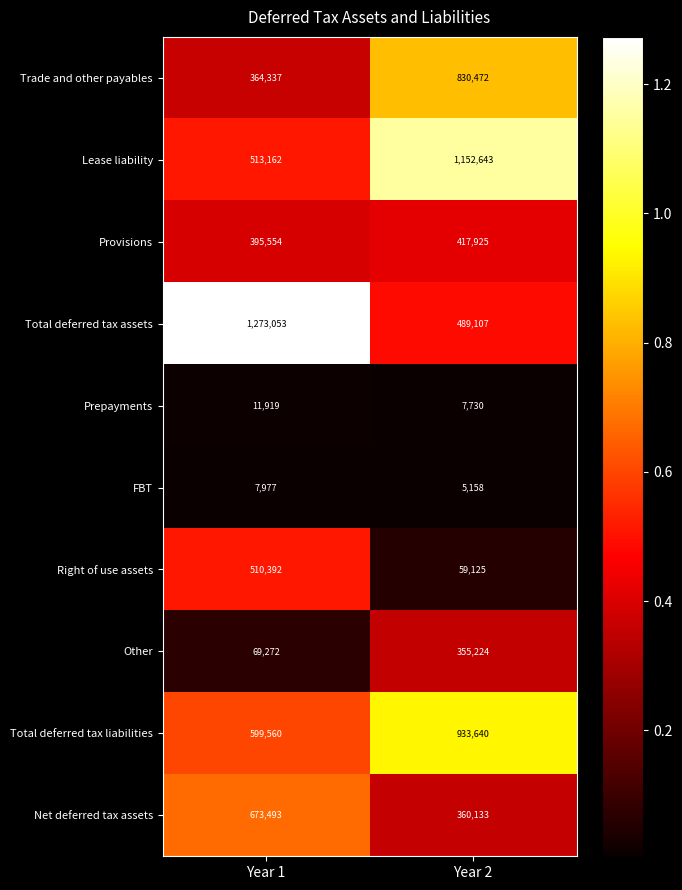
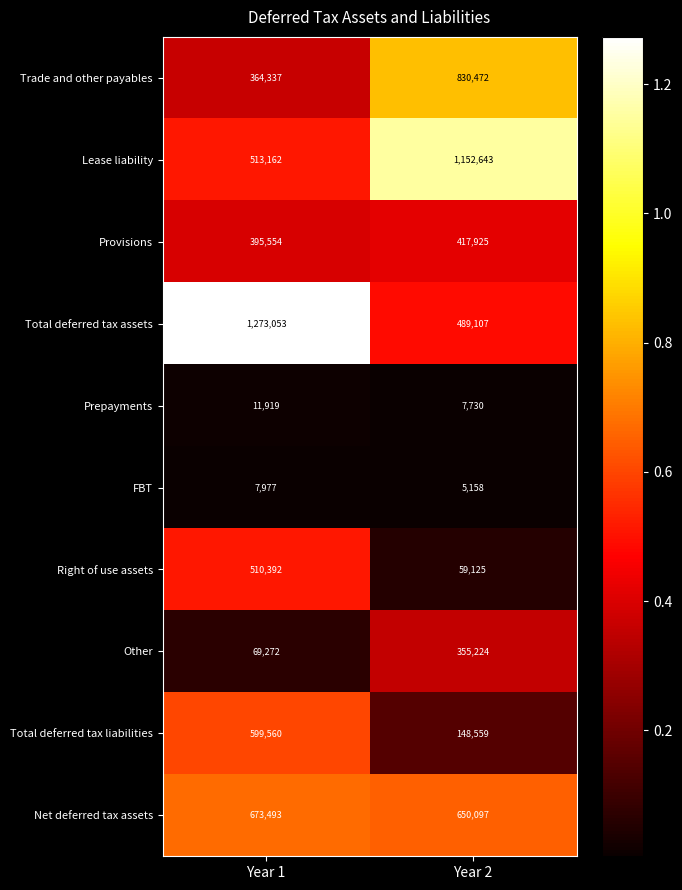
Total deferred tax liabilities, Year 2: 933,640 -> 148,559
Net deferred tax assets, Year 2: 360,133 -> 650,097
